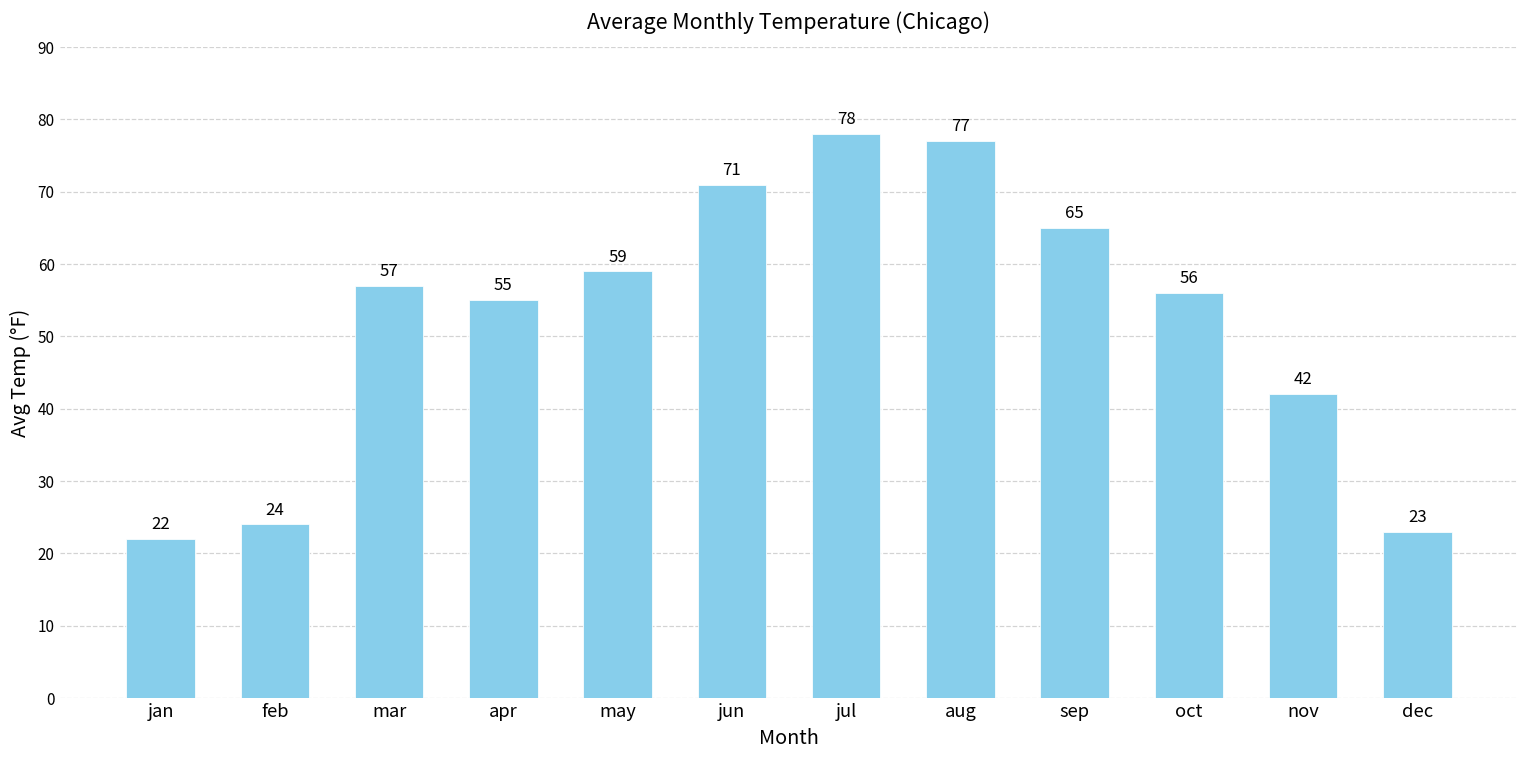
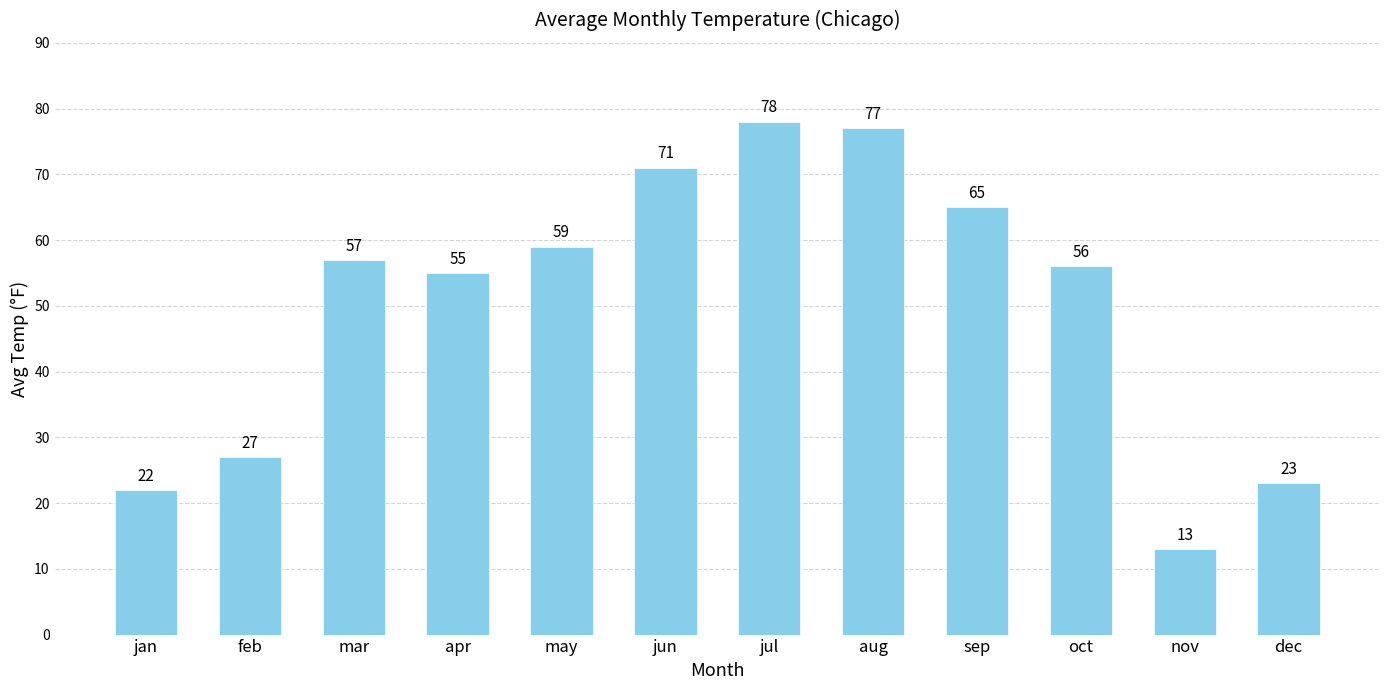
feb: 24 -> 27
nov: 42 -> 13
